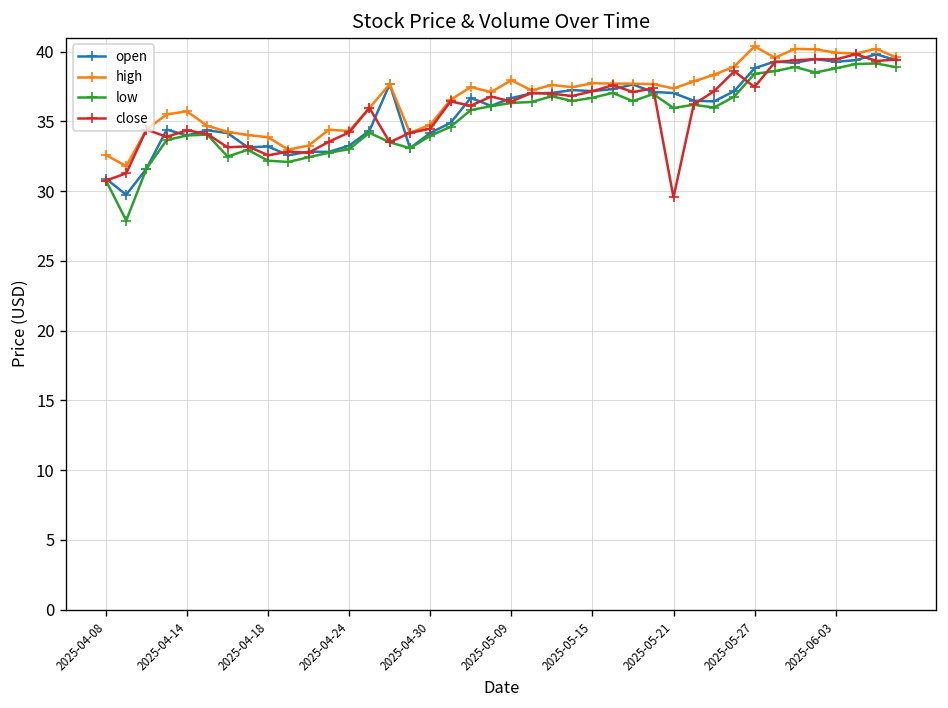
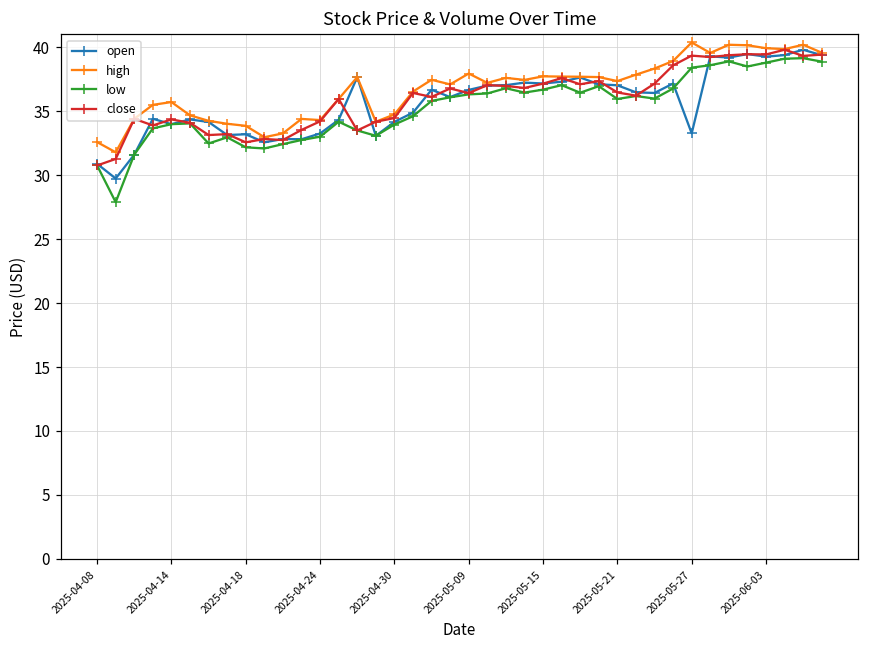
close, 2025-05-21: 29.6 -> 36.5
open, 2025-05-27: 38.8 -> 33.3
close, 2025-05-27: 37.5 -> 39.4
